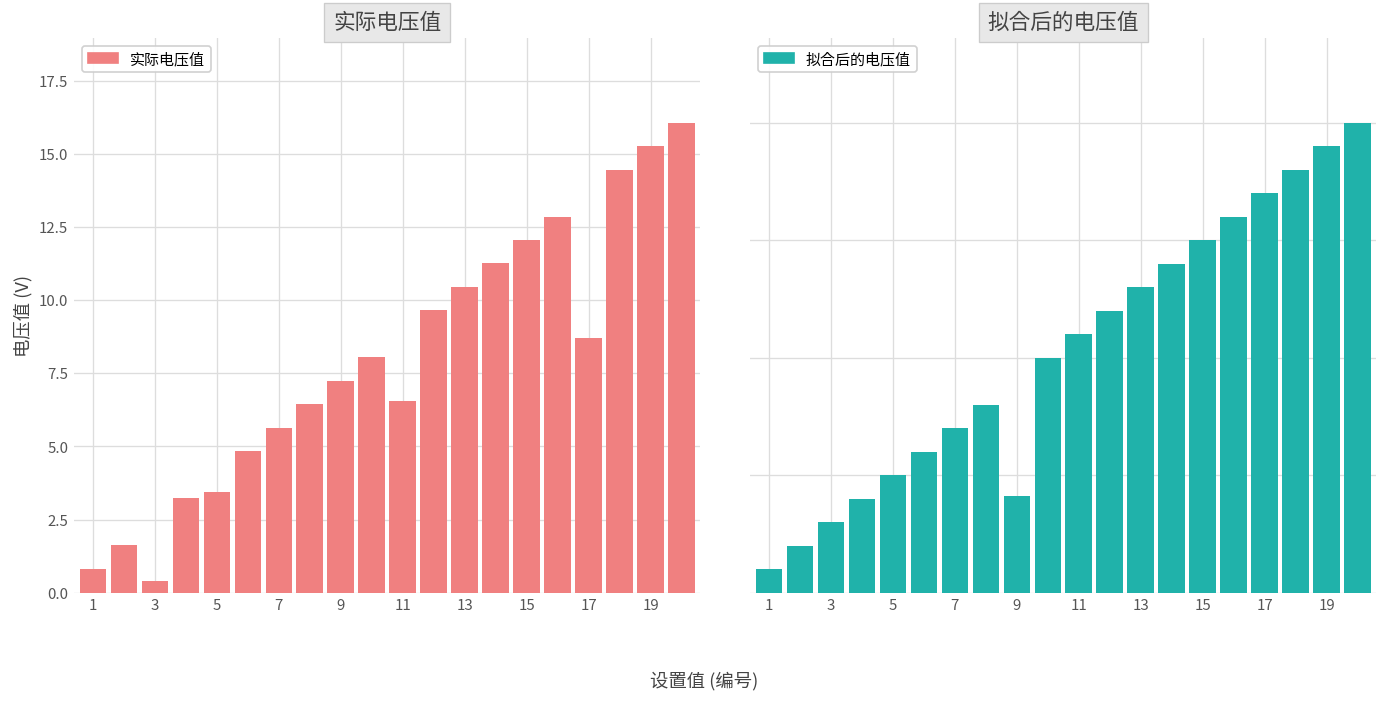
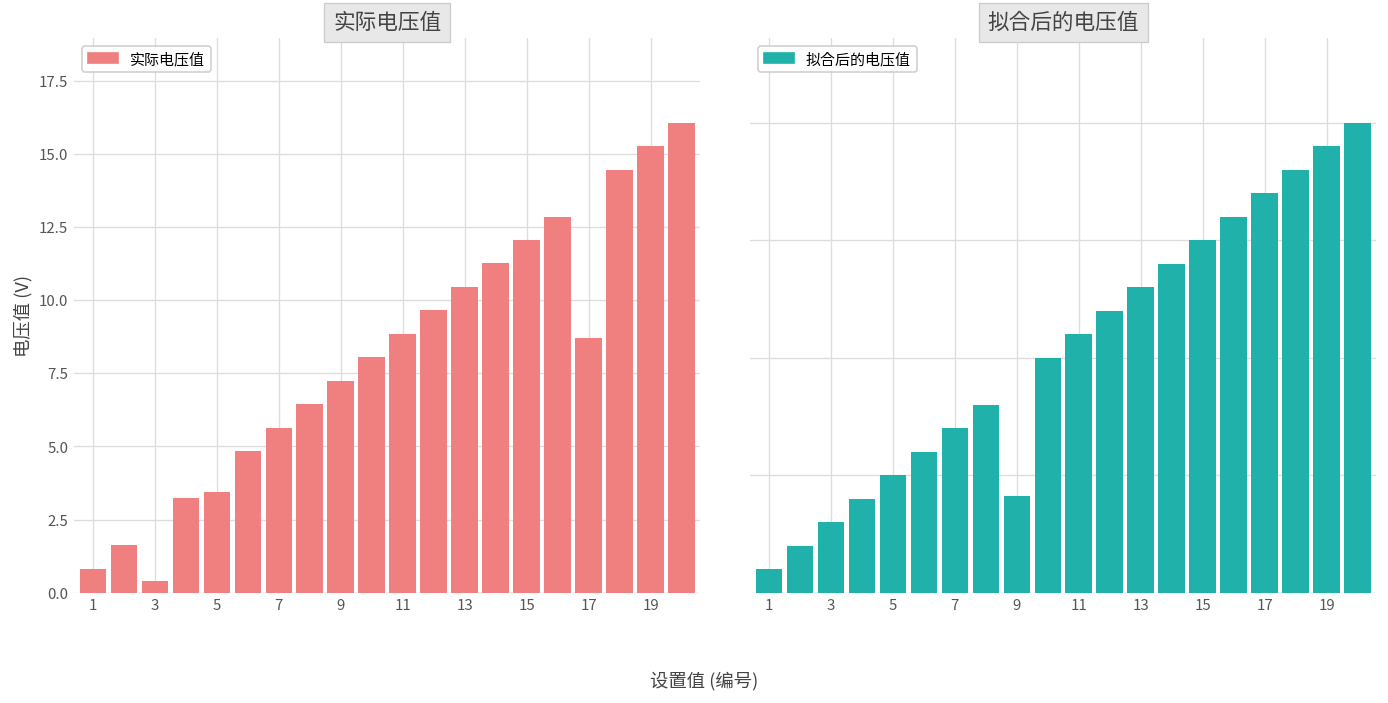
实际电压值, 11: 6.6 -> 8.8
